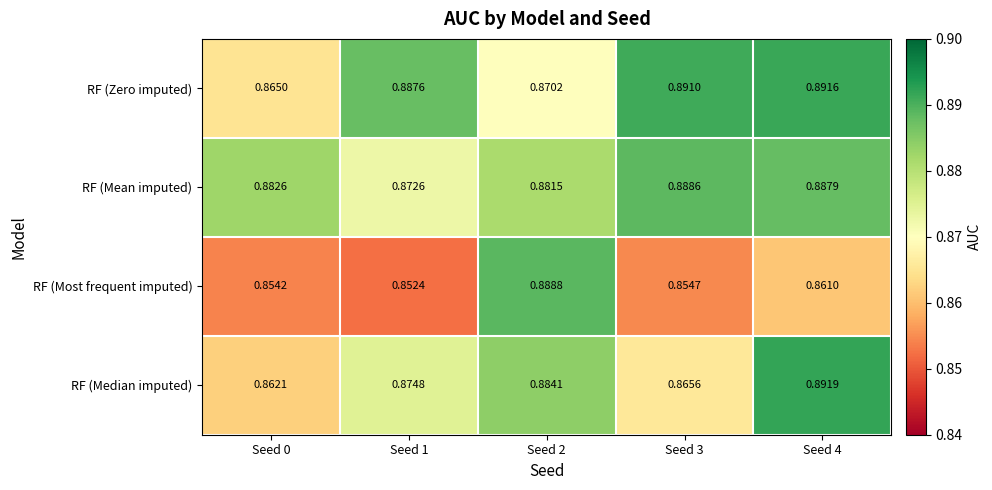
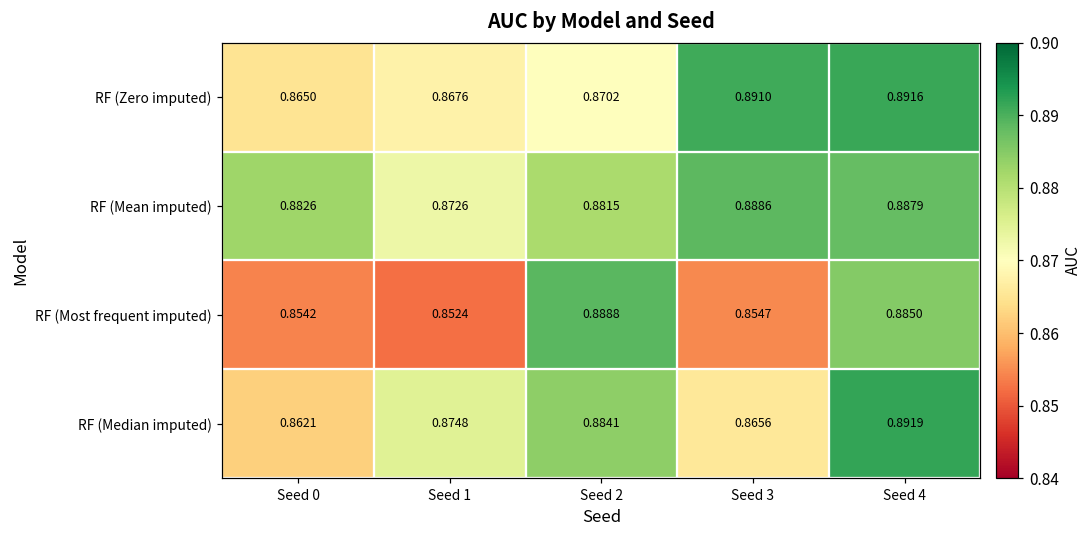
RF (Zero imputed), Seed 1: 0.8876 -> 0.8676
RF (Most frequent imputed), Seed 4: 0.8610 -> 0.8850
